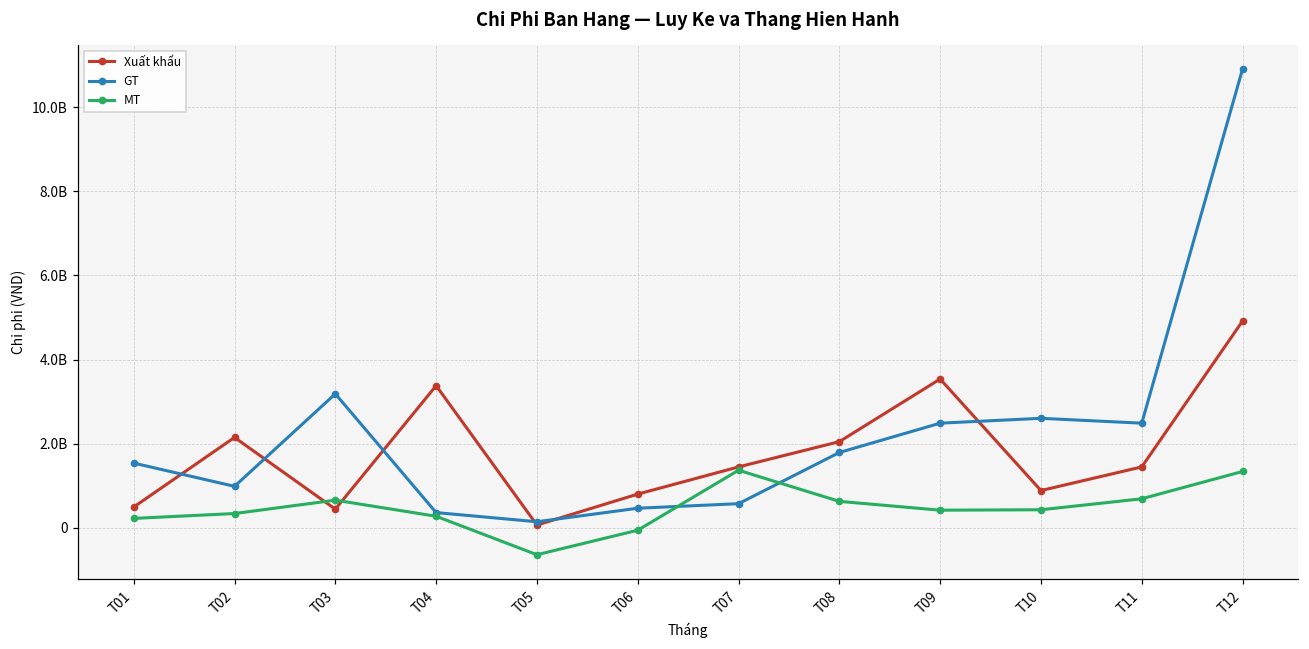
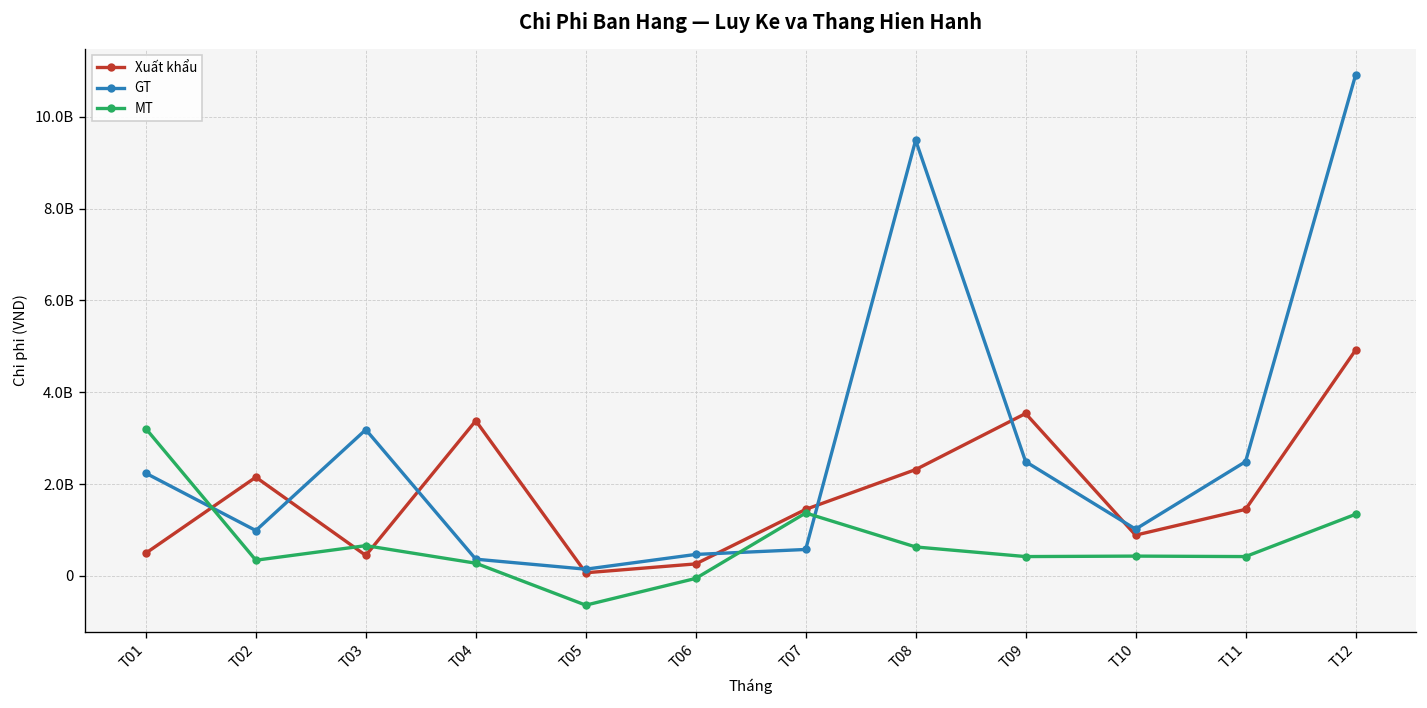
GT, T01: 1500000000 -> 2200000000
MT, T01: 200000000 -> 3200000000
Xuất khẩu, T06: 800000000 -> 300000000
Xuất khẩu, T08: 2000000000 -> 2300000000
GT, T08: 1800000000 -> 9500000000
GT, T10: 2600000000 -> 1000000000
MT, T11: 700000000 -> 400000000
